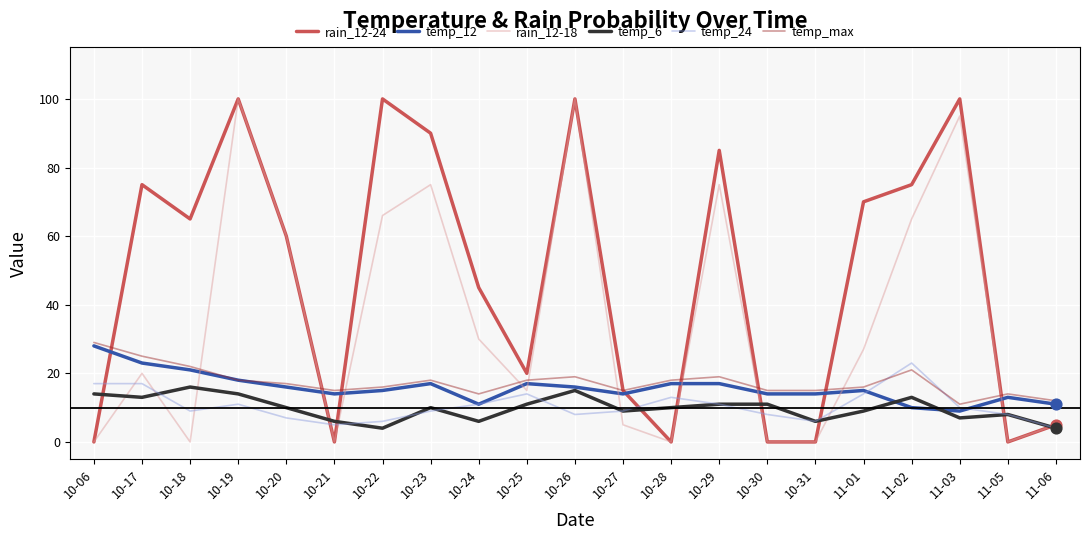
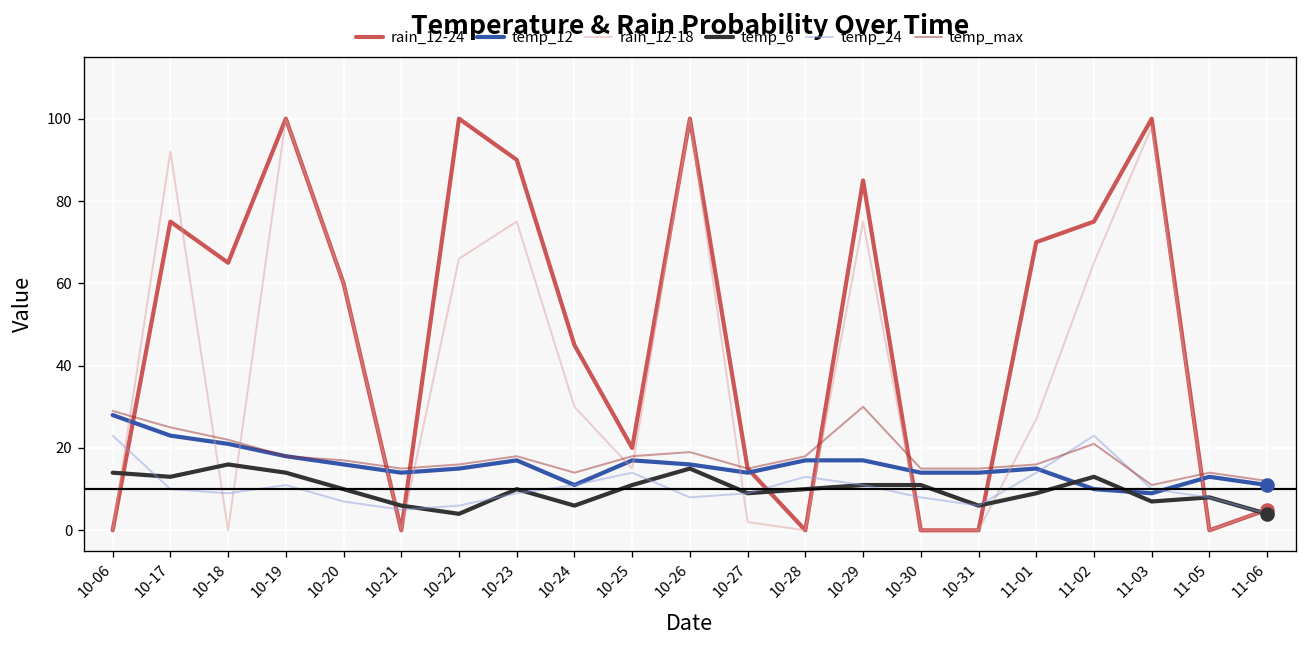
temp_24, 10-06: 17 -> 23
rain_12-18, 10-17: 20 -> 92
temp_24, 10-17: 17 -> 10
rain_12-18, 10-27: 5 -> 2
temp_max, 10-29: 19 -> 30
rain_12-18, 11-03: 95 -> 98
